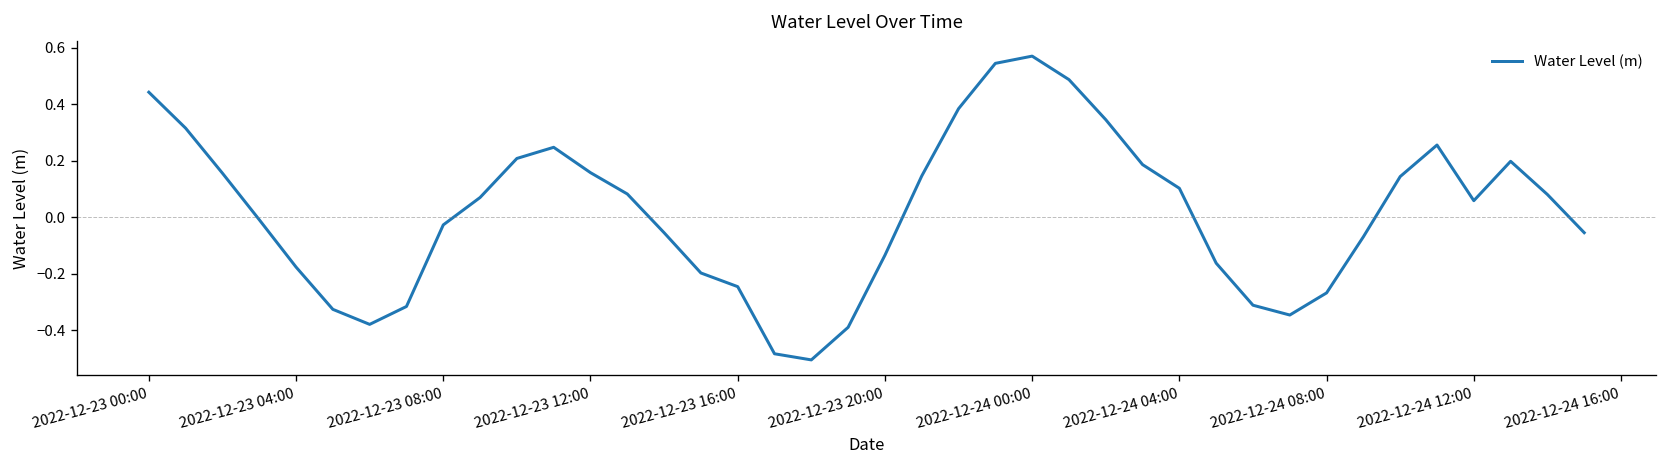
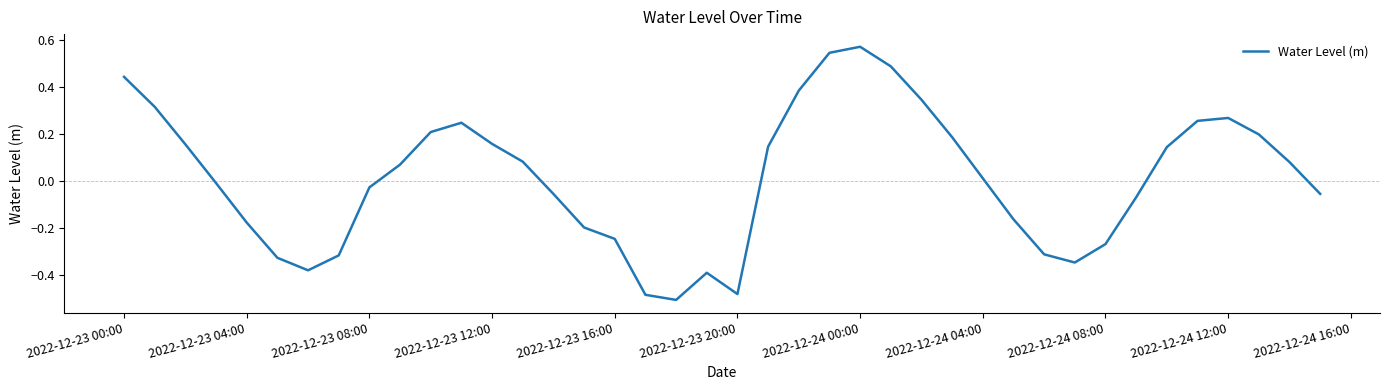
2022-12-23 20:00: -0.13 -> -0.48
2022-12-24 04:00: 0.10 -> 0.01
2022-12-24 12:00: 0.06 -> 0.27
